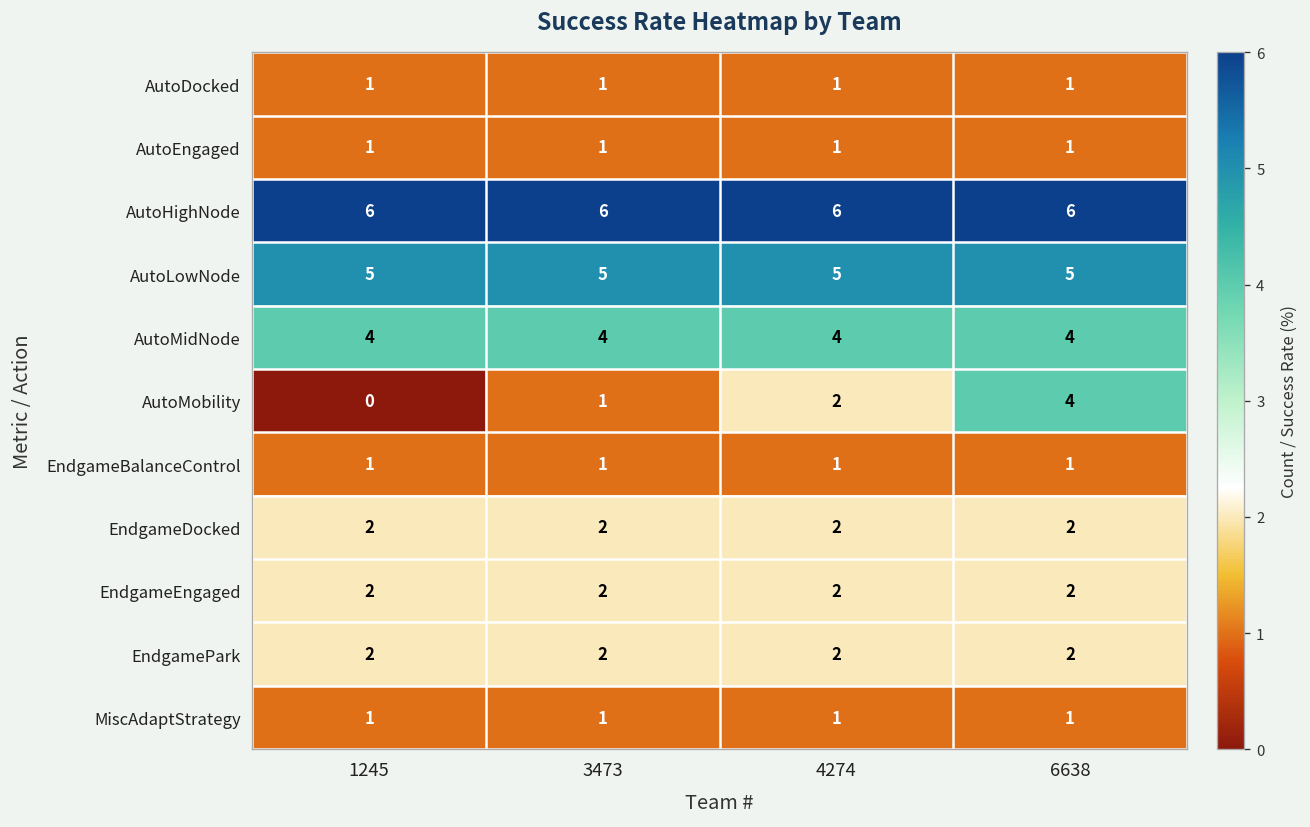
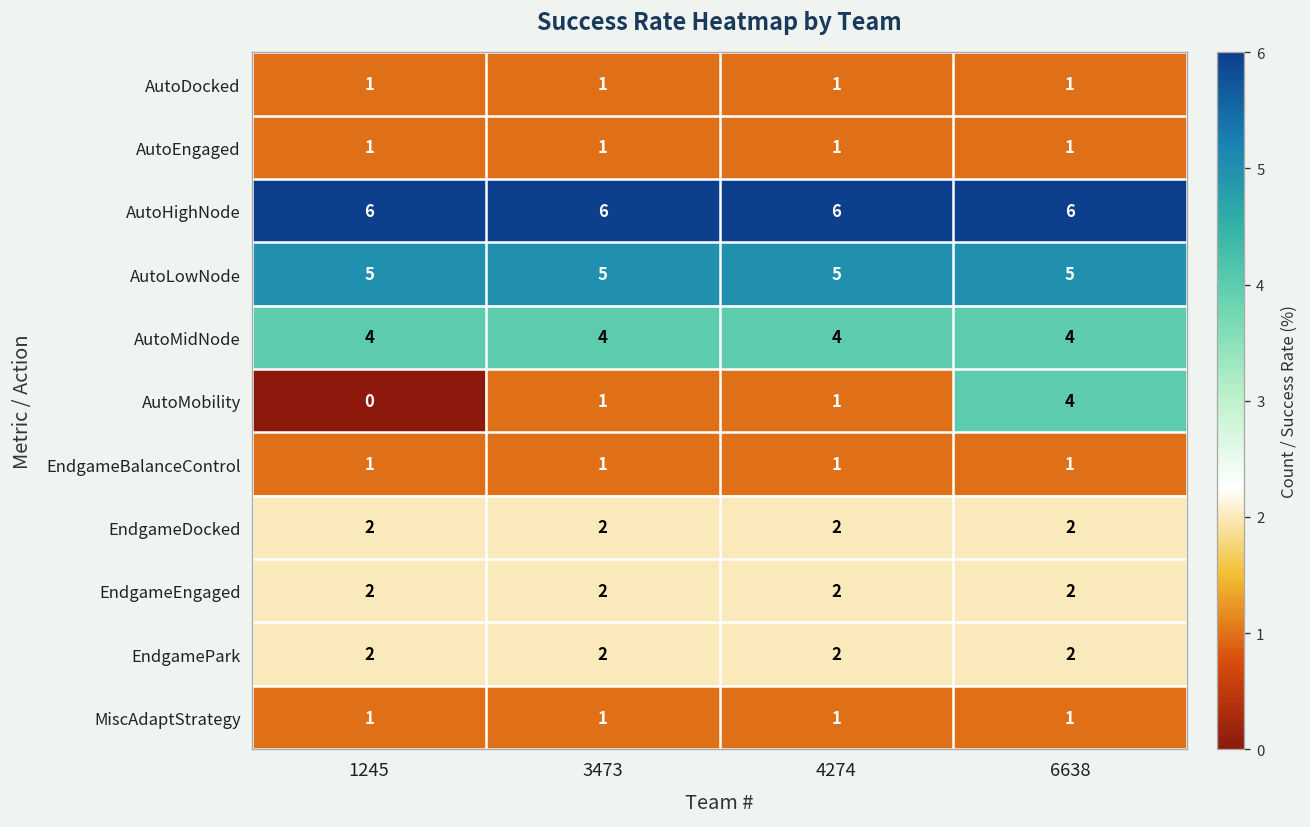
AutoMobility, 4274: 2 -> 1
